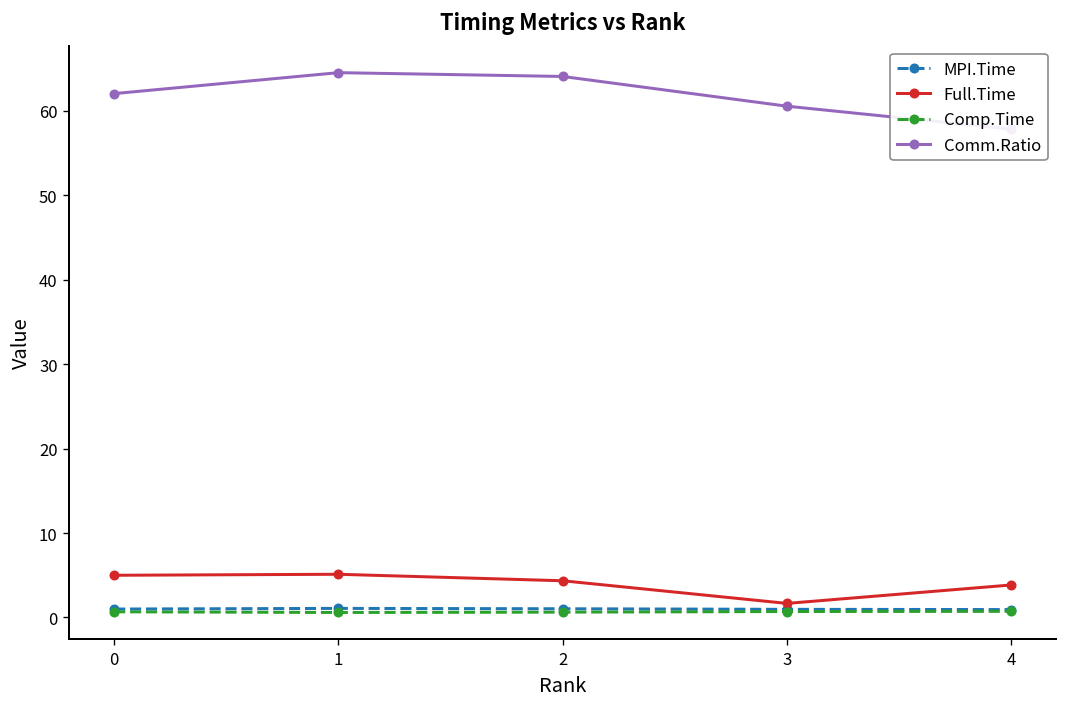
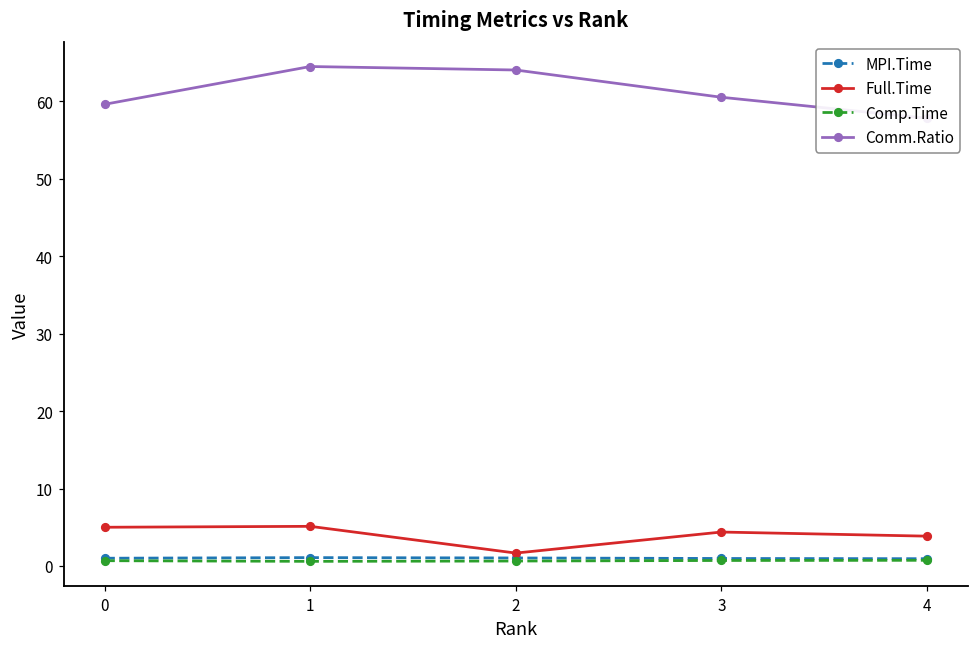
Comm.Ratio, 0: 62 -> 60
Full.Time, 2: 4 -> 2
Full.Time, 3: 2 -> 4
